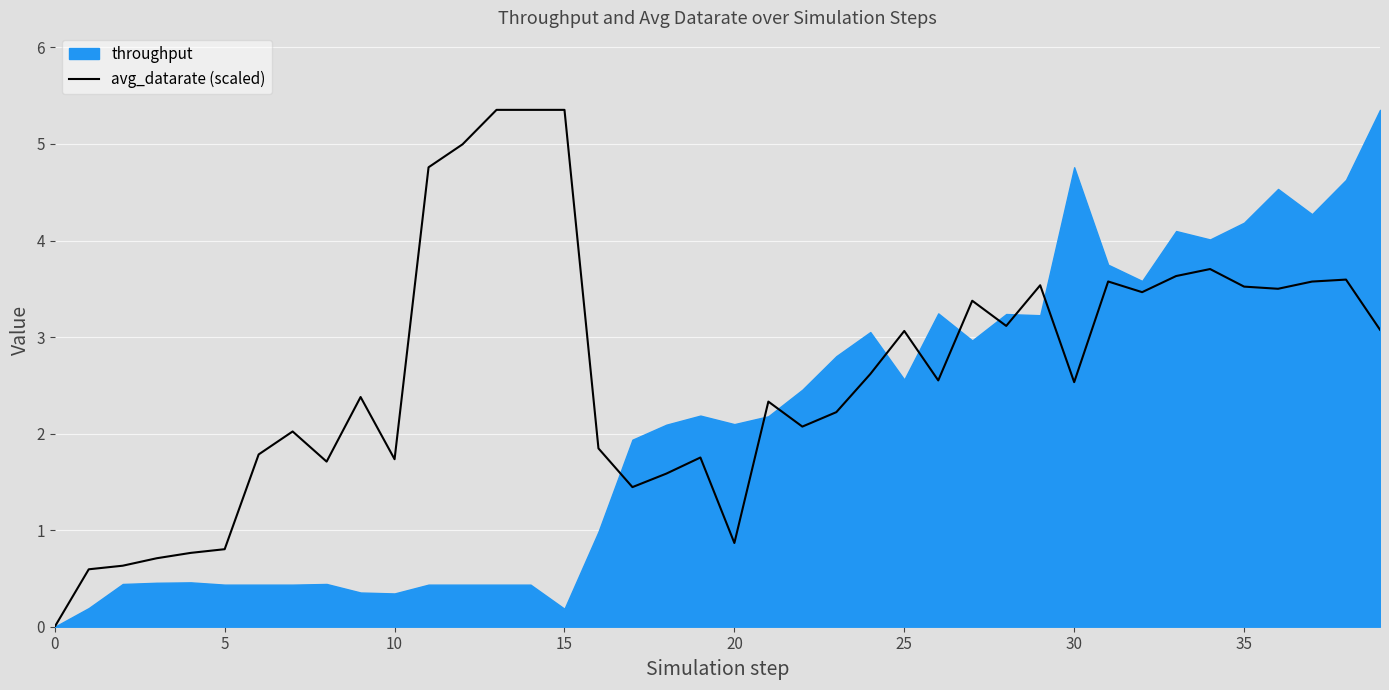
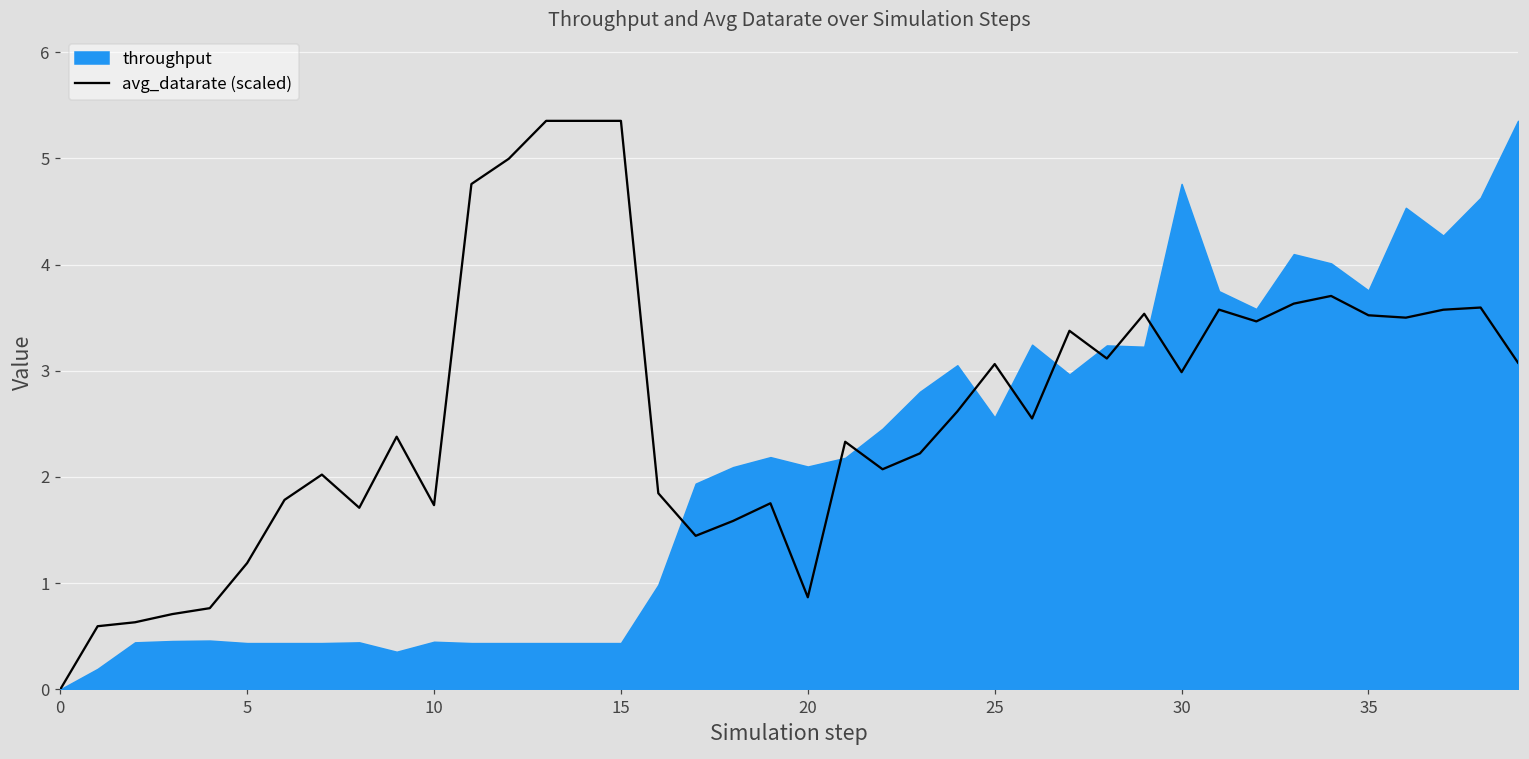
avg_datarate (scaled), 5: 0.8 -> 1.2
throughput, 10: 0.3 -> 0.4
throughput, 15: 0.2 -> 0.4
avg_datarate (scaled), 30: 2.5 -> 3.0
throughput, 35: 4.2 -> 3.8
